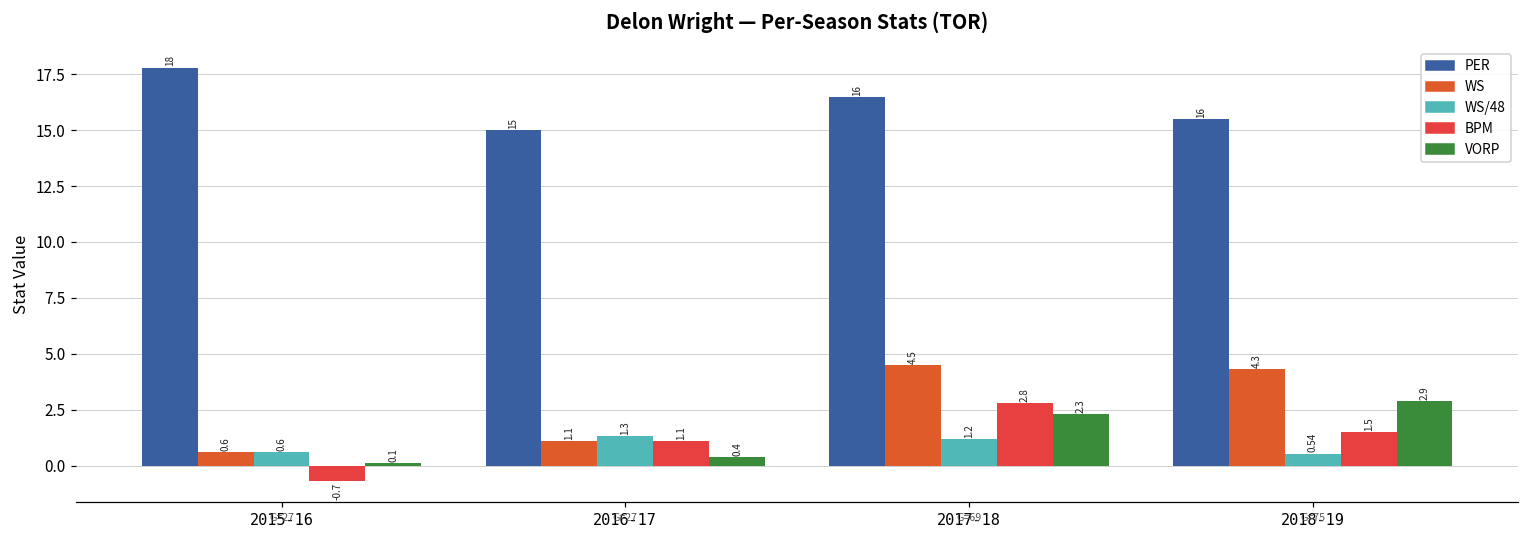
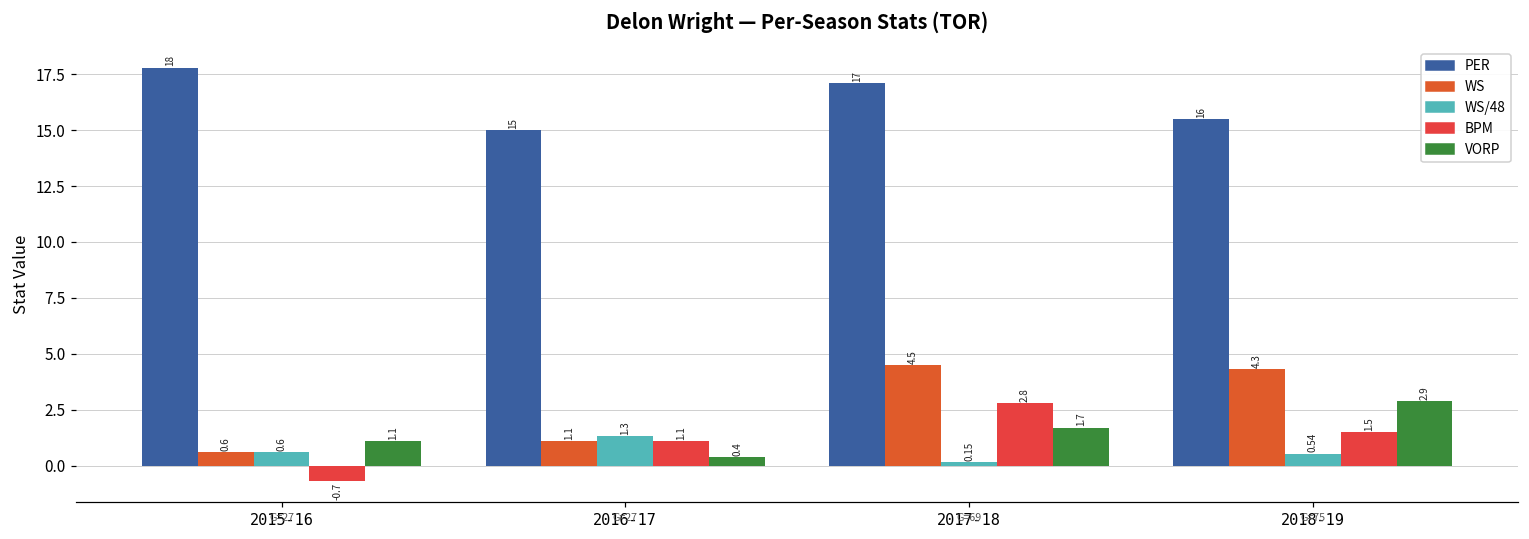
VORP, 2015-16: 0.1 -> 1.1
PER, 2017-18: 16 -> 17
WS/48, 2017-18: 1.2 -> 0.15
VORP, 2017-18: 2.3 -> 1.7
